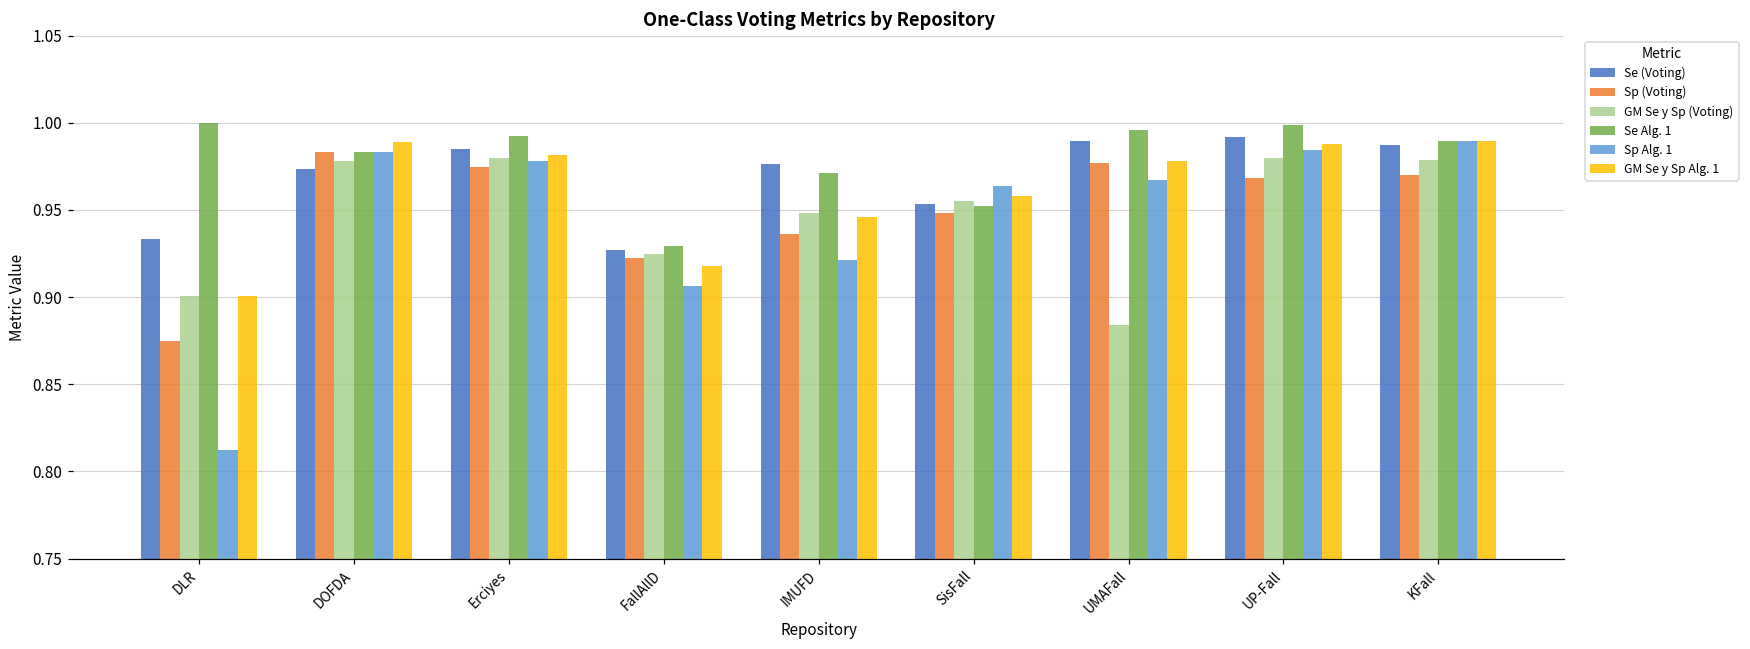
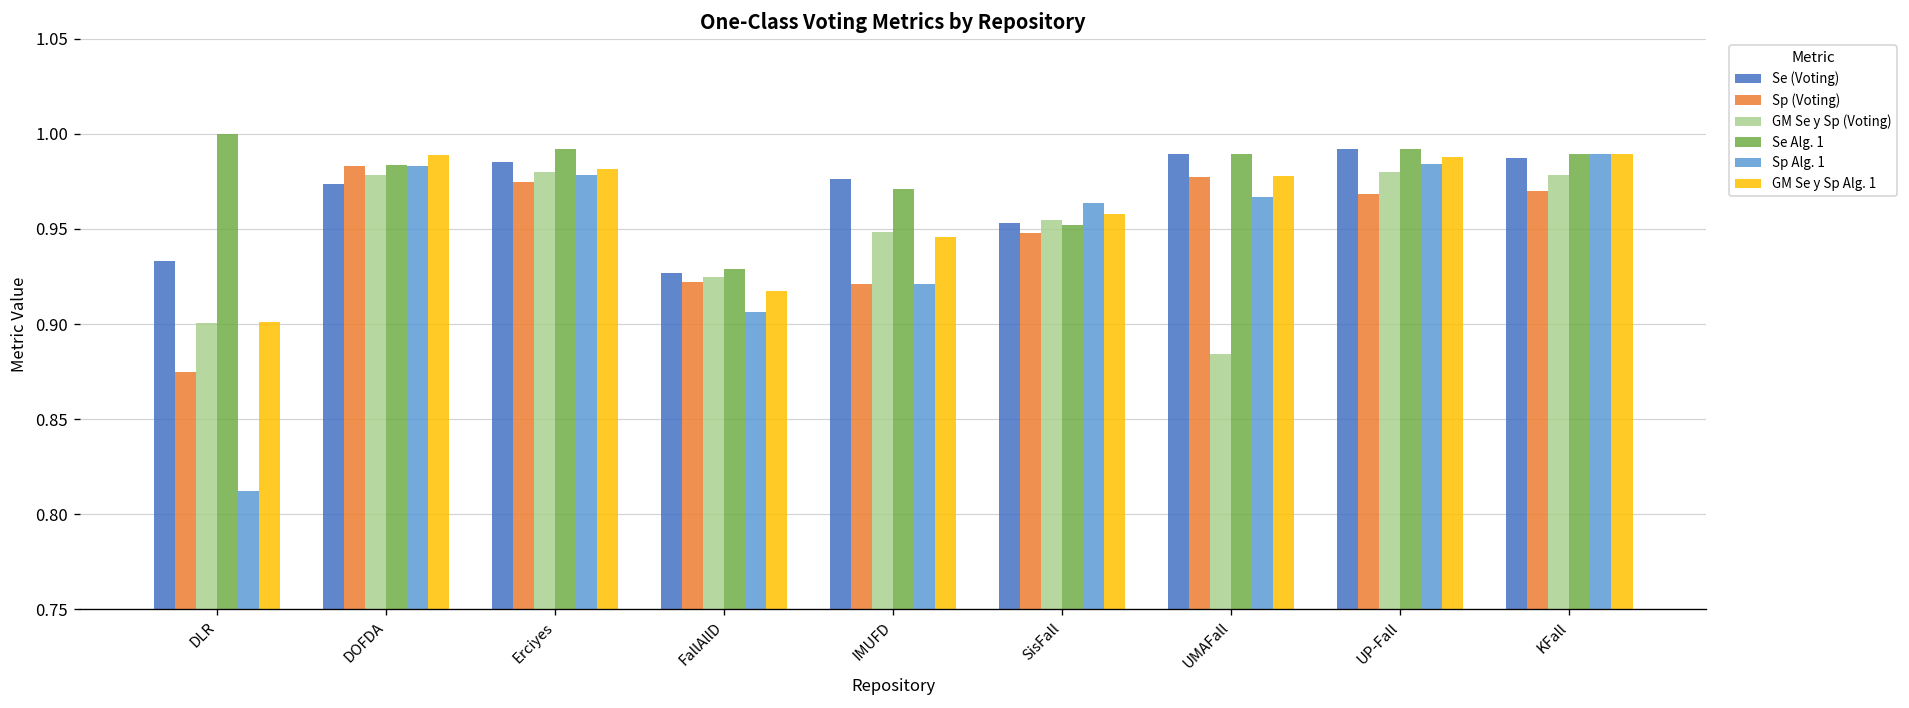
Sp (Voting), IMUFD: 0.936 -> 0.921
Se Alg. 1, UMAFall: 0.996 -> 0.989
Se Alg. 1, UP-Fall: 0.999 -> 0.992
